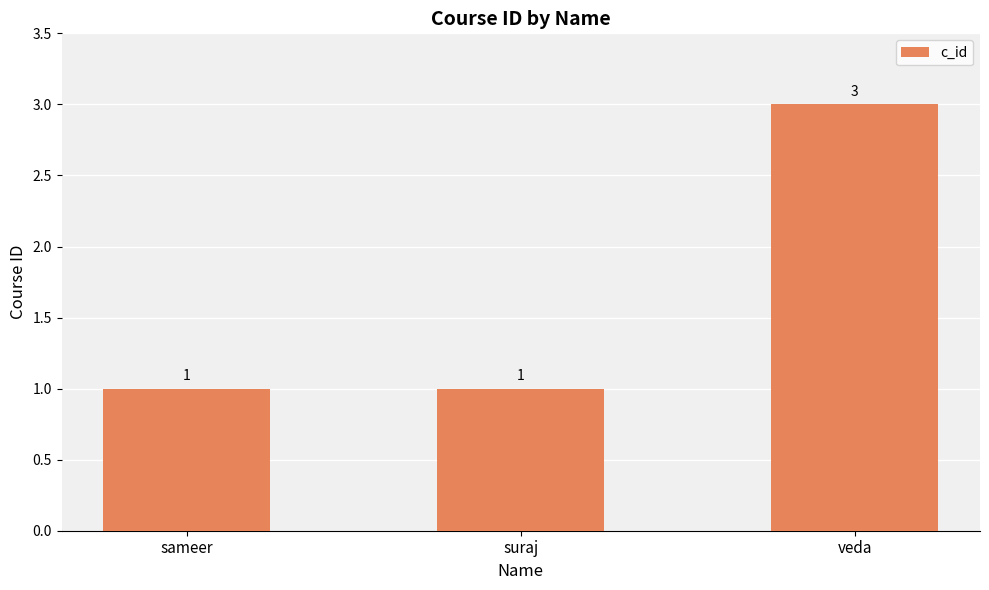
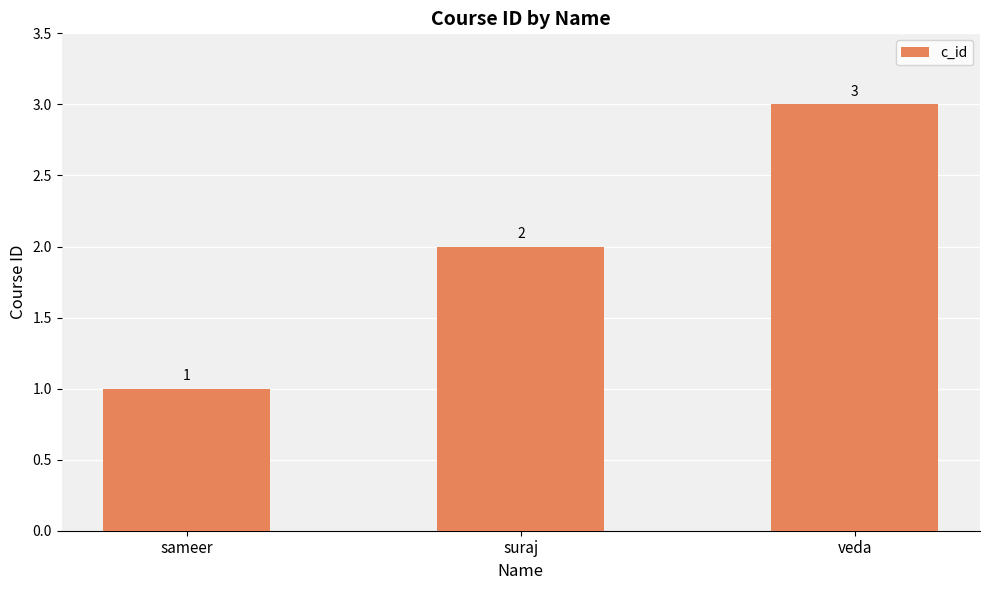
suraj: 1 -> 2
